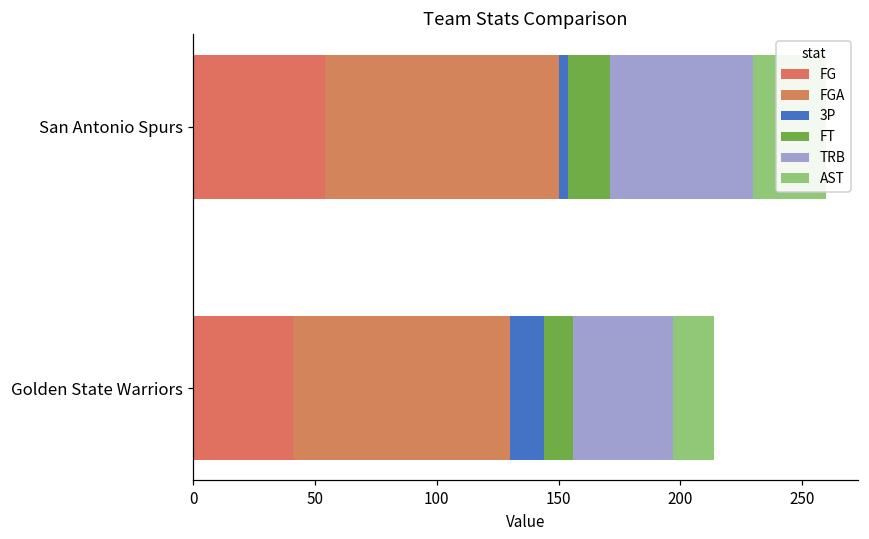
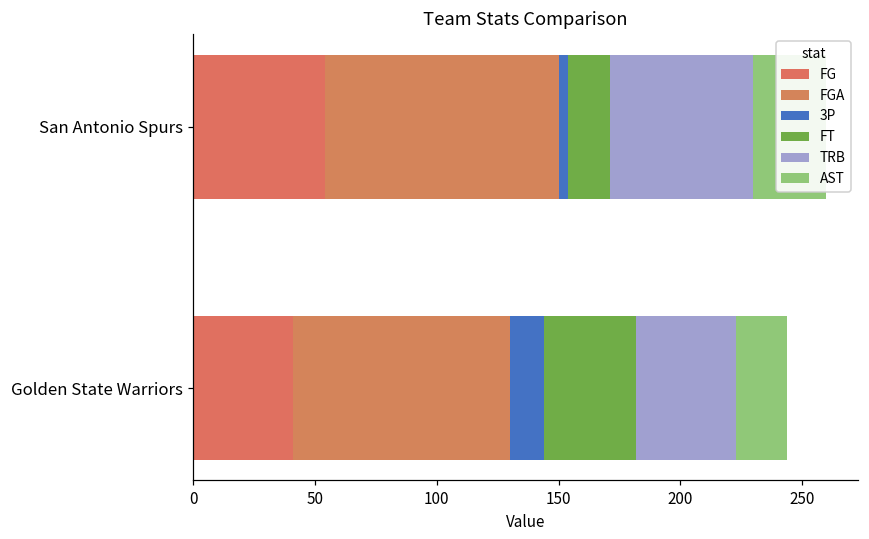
FT, Golden State Warriors: 12 -> 38
AST, Golden State Warriors: 17 -> 21
